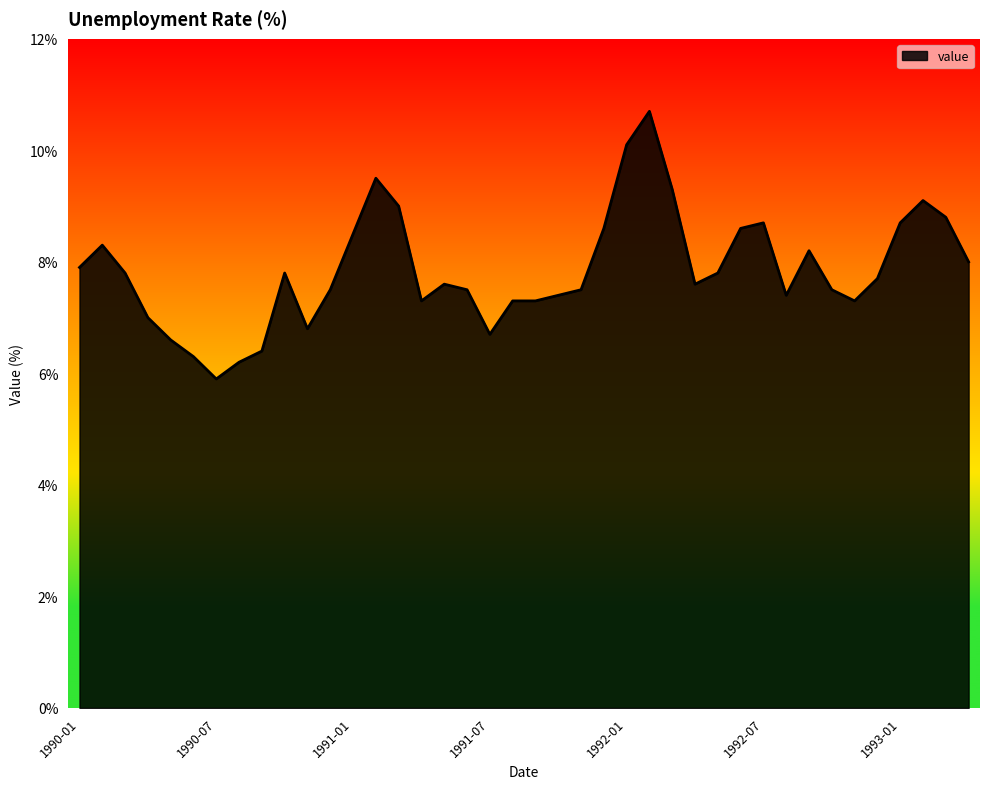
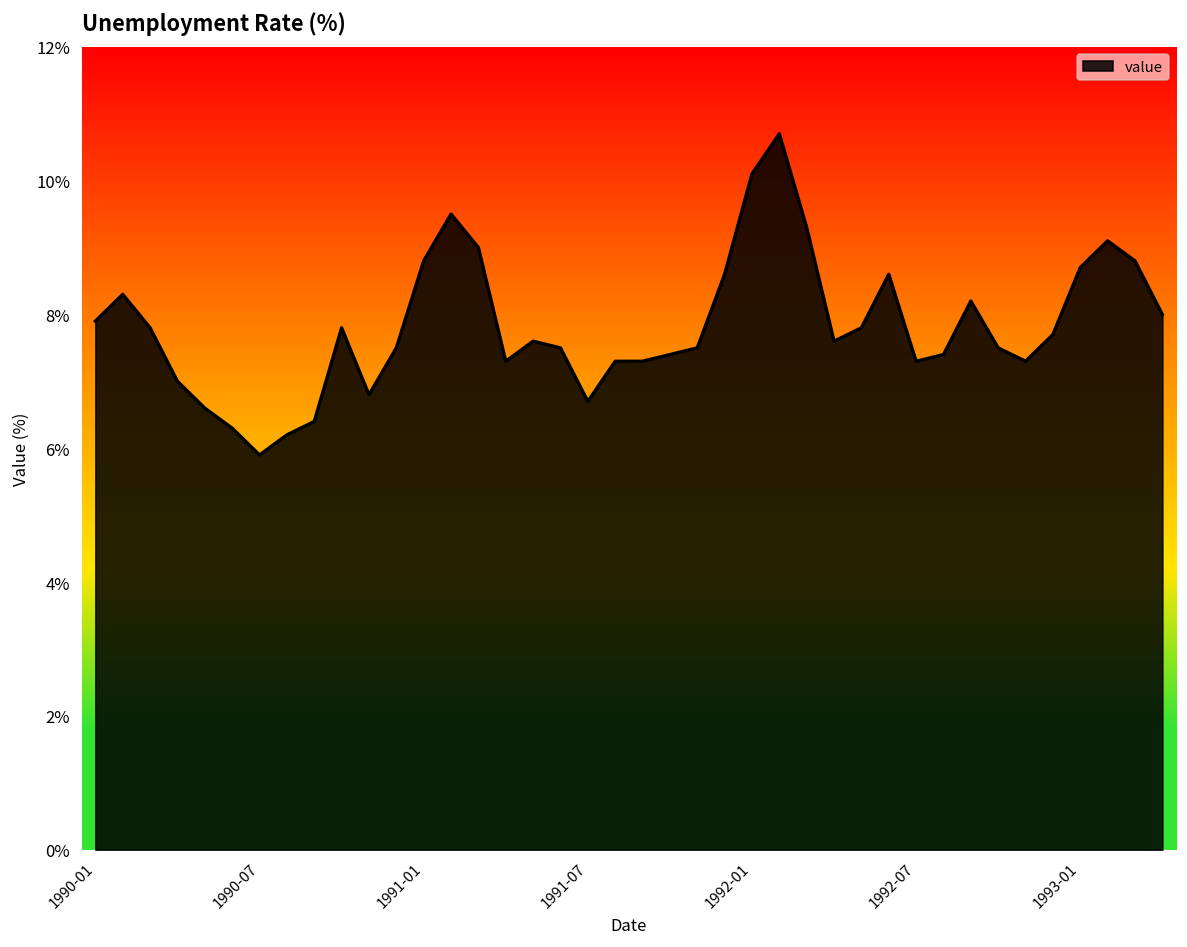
1991-01: 8.5% -> 8.8%
1992-07: 8.7% -> 7.3%
